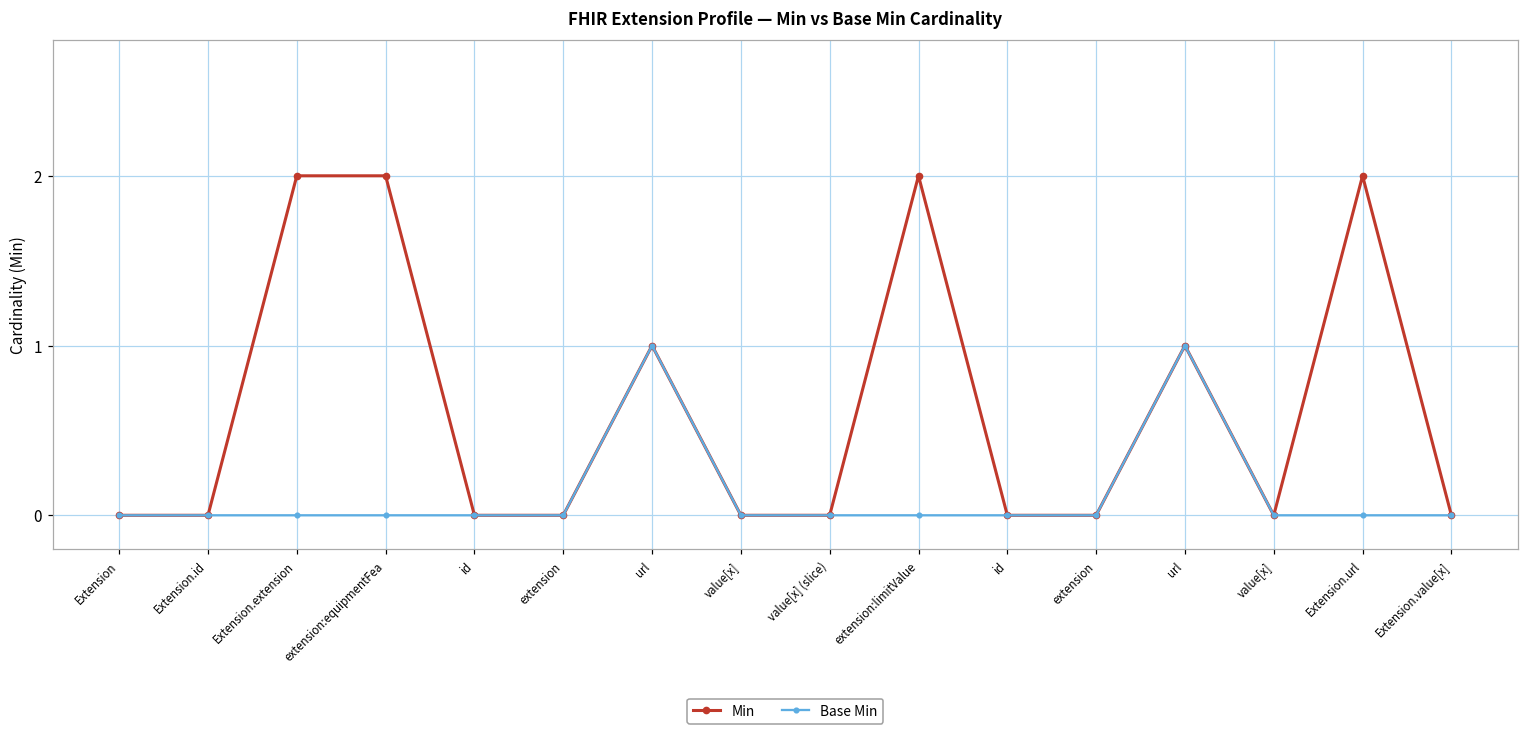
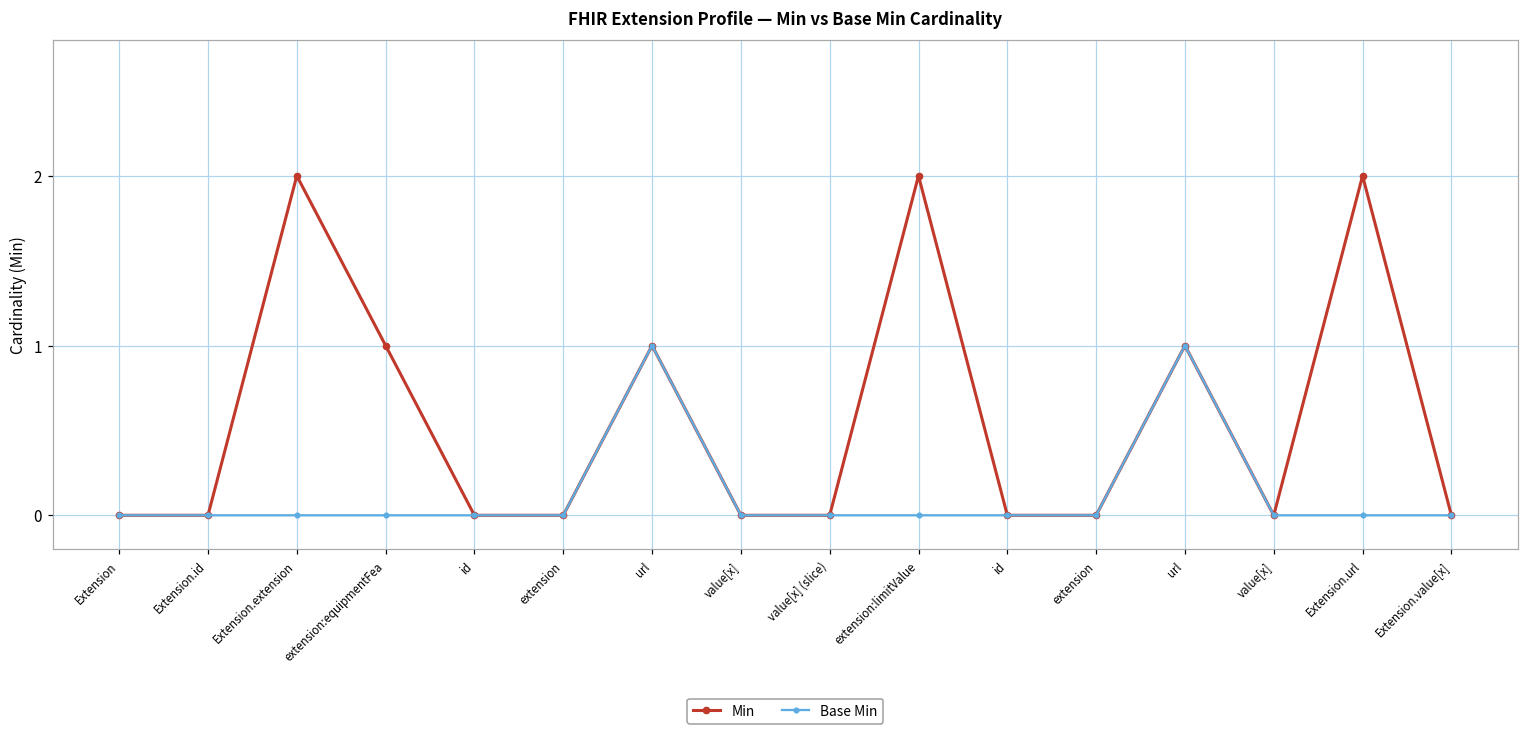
Min, extension:equipmentFea: 2 -> 1
